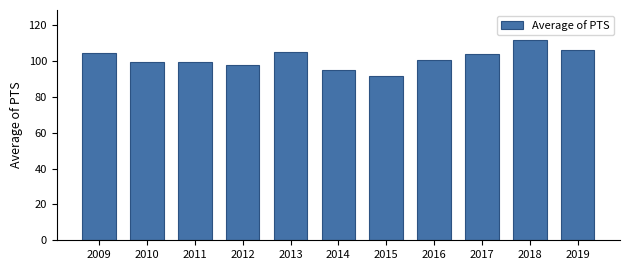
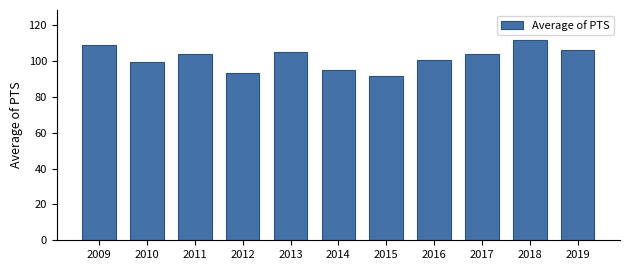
2009: 104 -> 109
2011: 100 -> 104
2012: 98 -> 93
